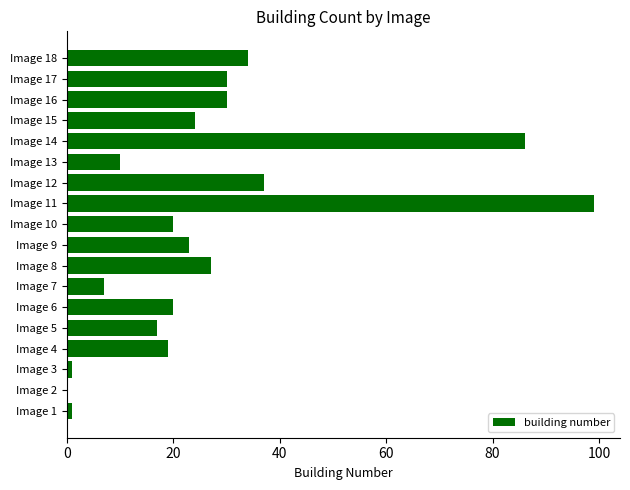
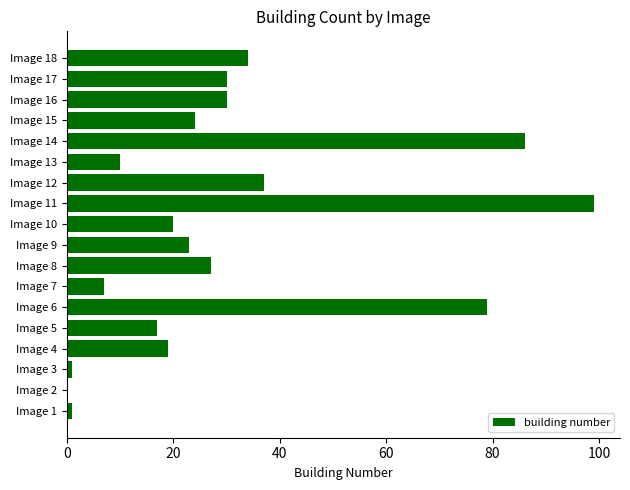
Image 6: 20 -> 79
